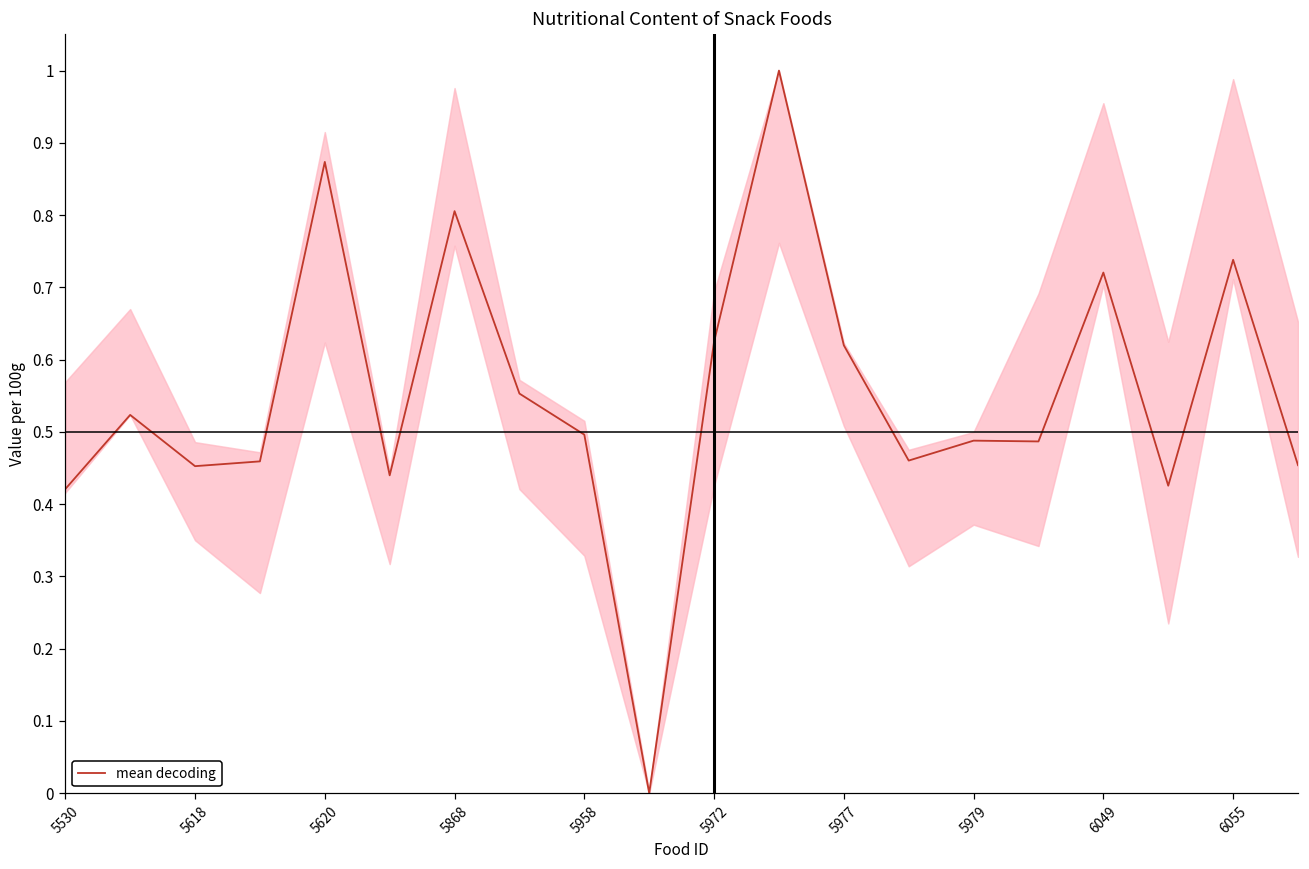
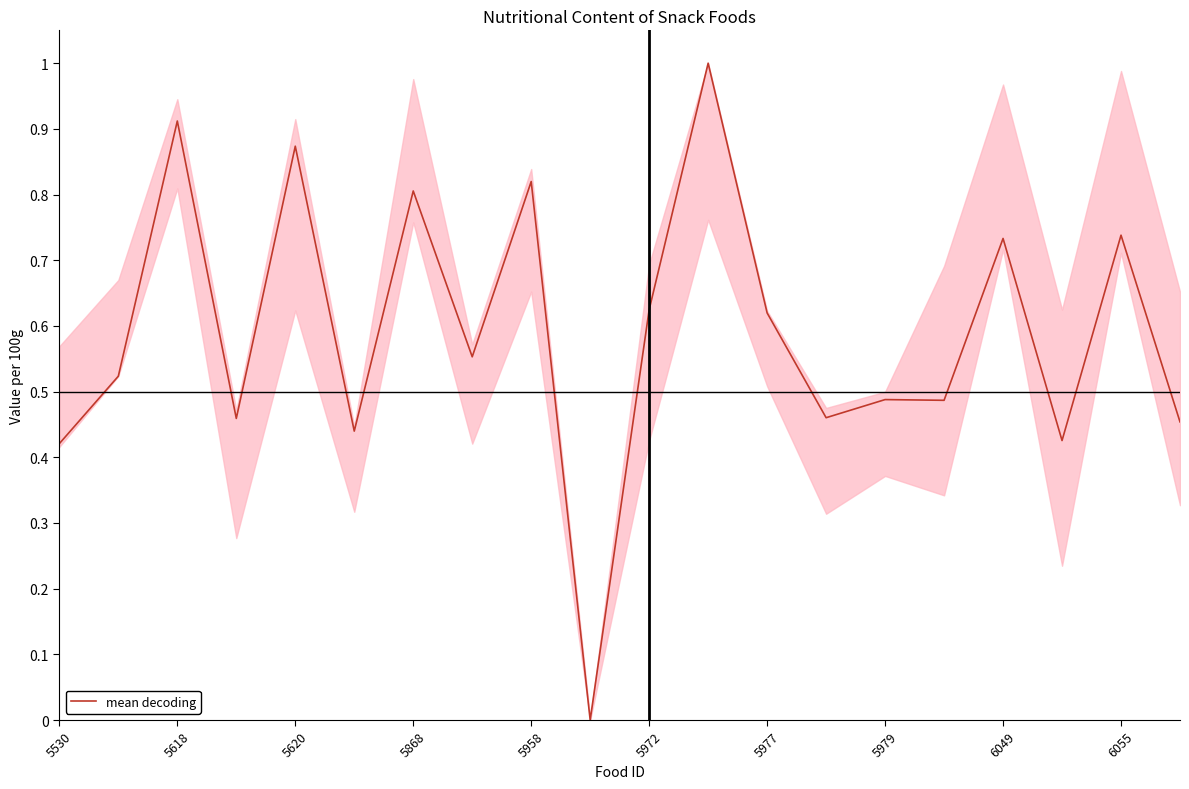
mean decoding, 5618: 0.45 -> 0.91
mean decoding, 5958: 0.50 -> 0.82
mean decoding, 6049: 0.72 -> 0.73
